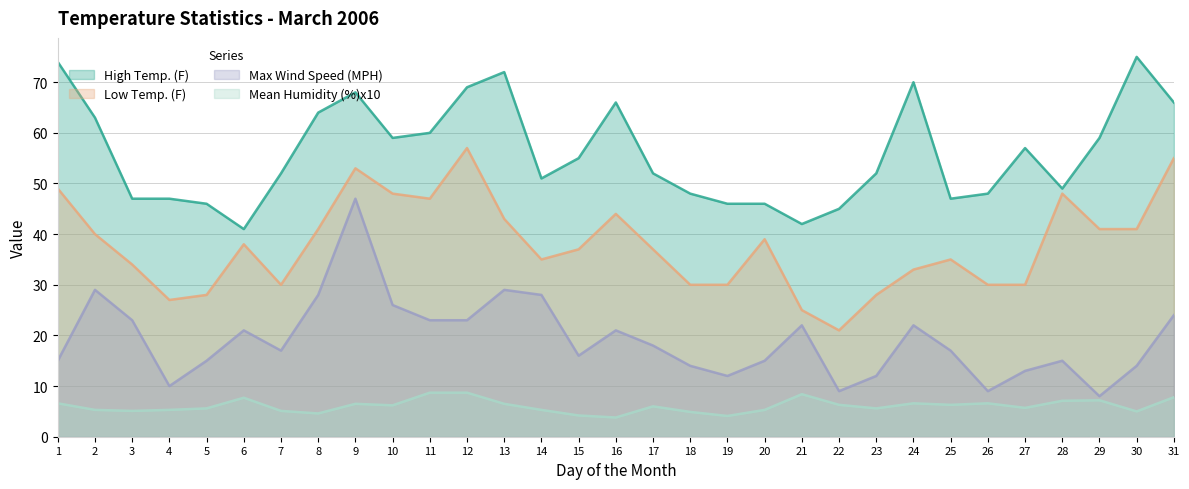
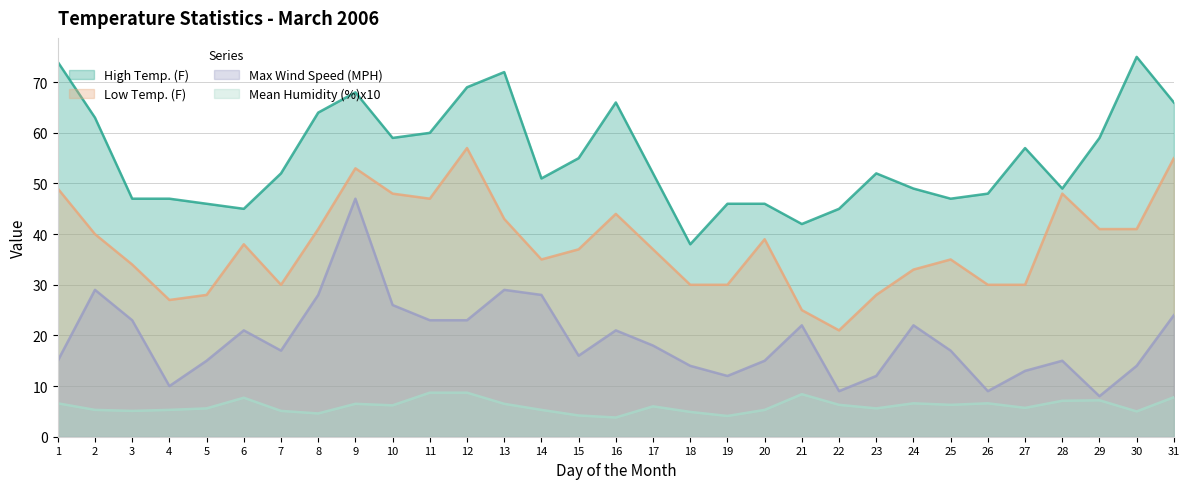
High Temp. (F), 6: 41 -> 45
High Temp. (F), 18: 48 -> 38
High Temp. (F), 24: 70 -> 49
